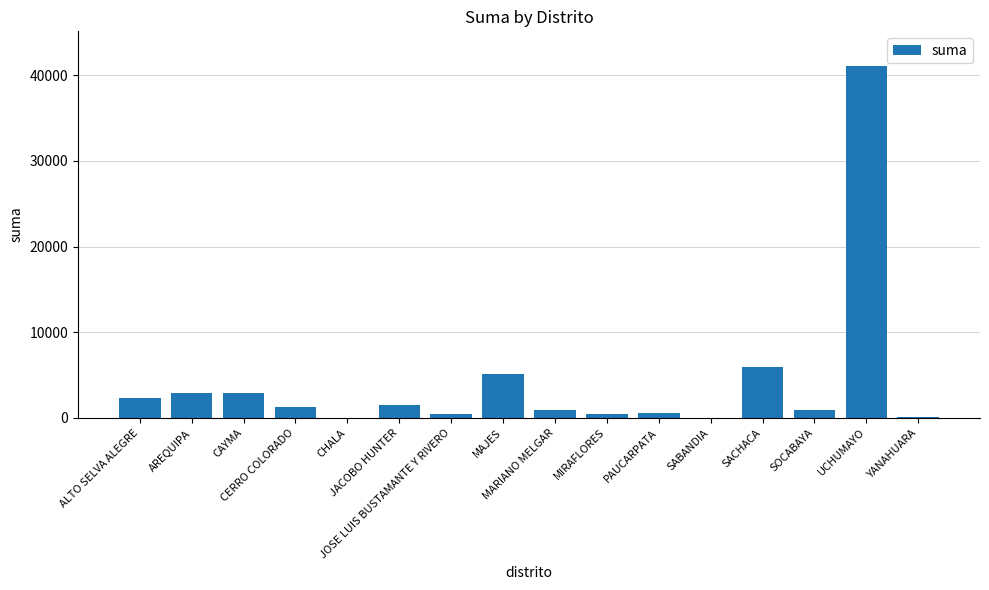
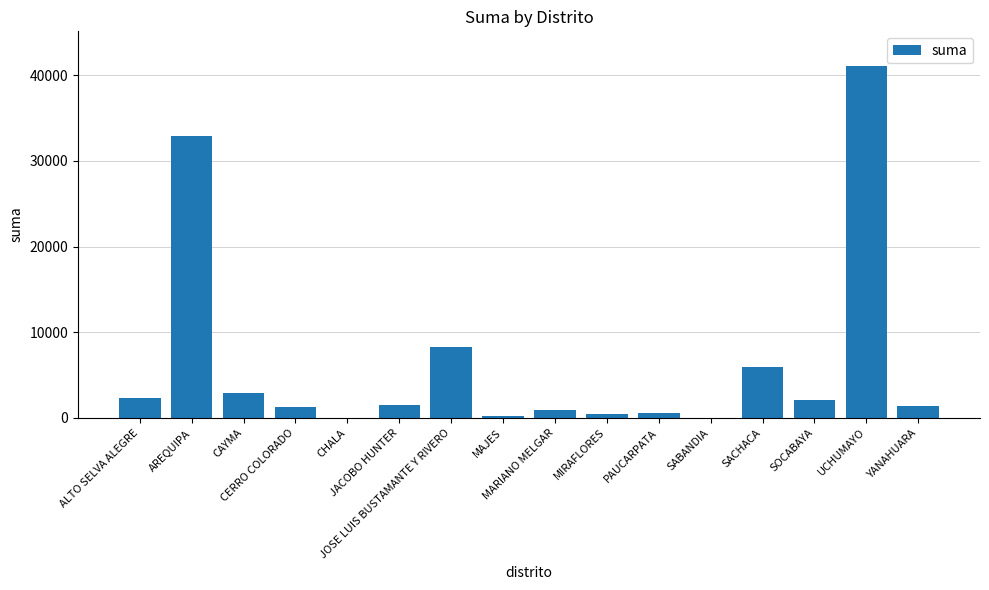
AREQUIPA: 3000 -> 33000
JOSE LUIS BUSTAMANTE Y RIVERO: 0 -> 8000
MAJES: 5000 -> 0
SOCABAYA: 1000 -> 2000
YANAHUARA: 0 -> 1000
